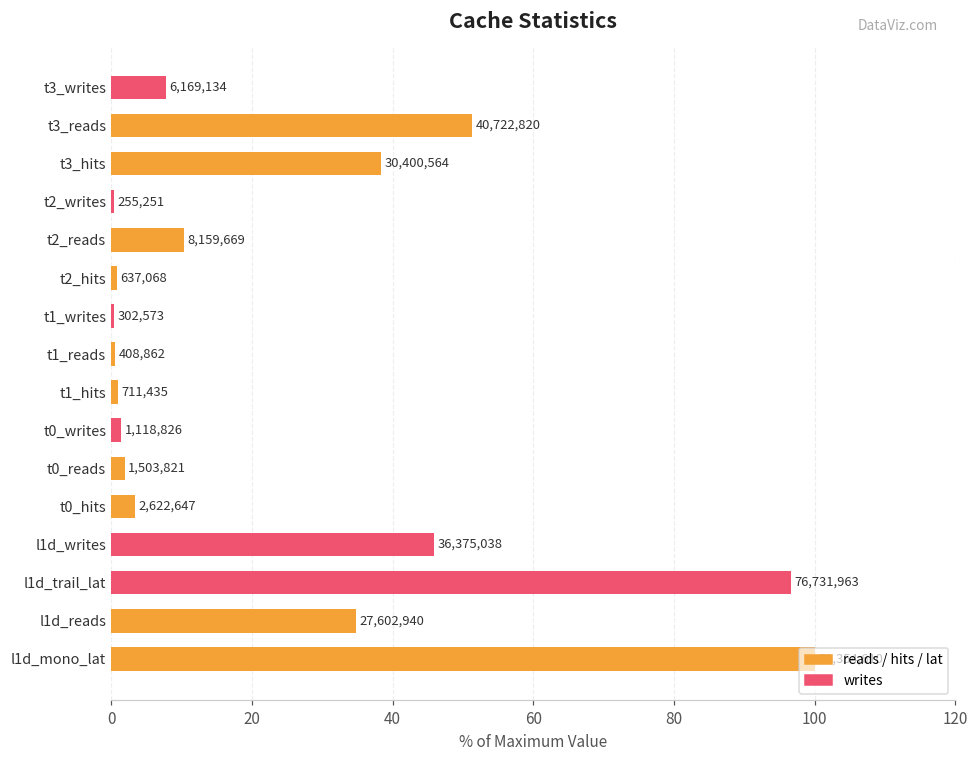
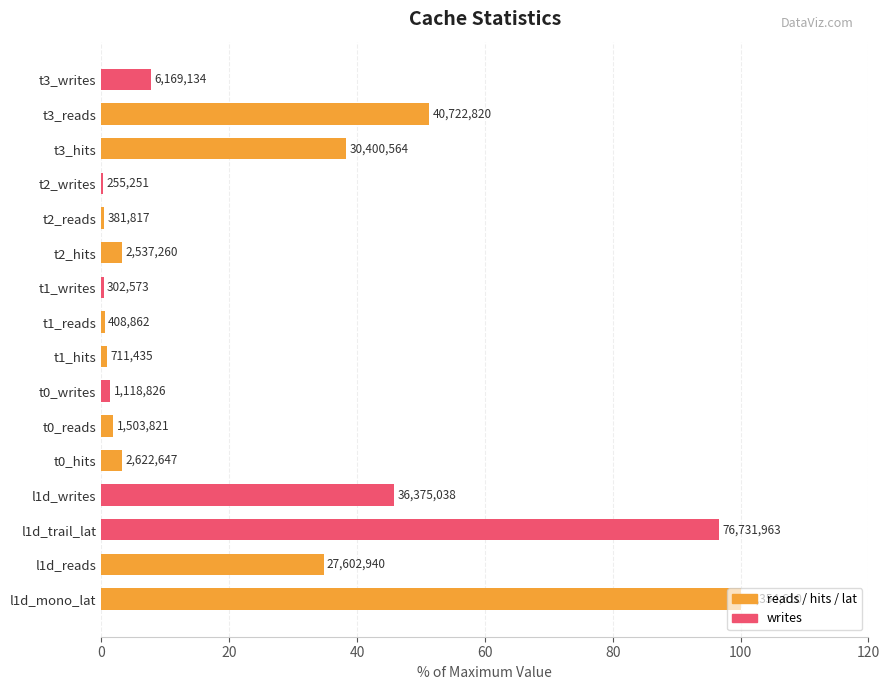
t2_reads: 8,159,669 -> 381,817
t2_hits: 637,068 -> 2,537,260
